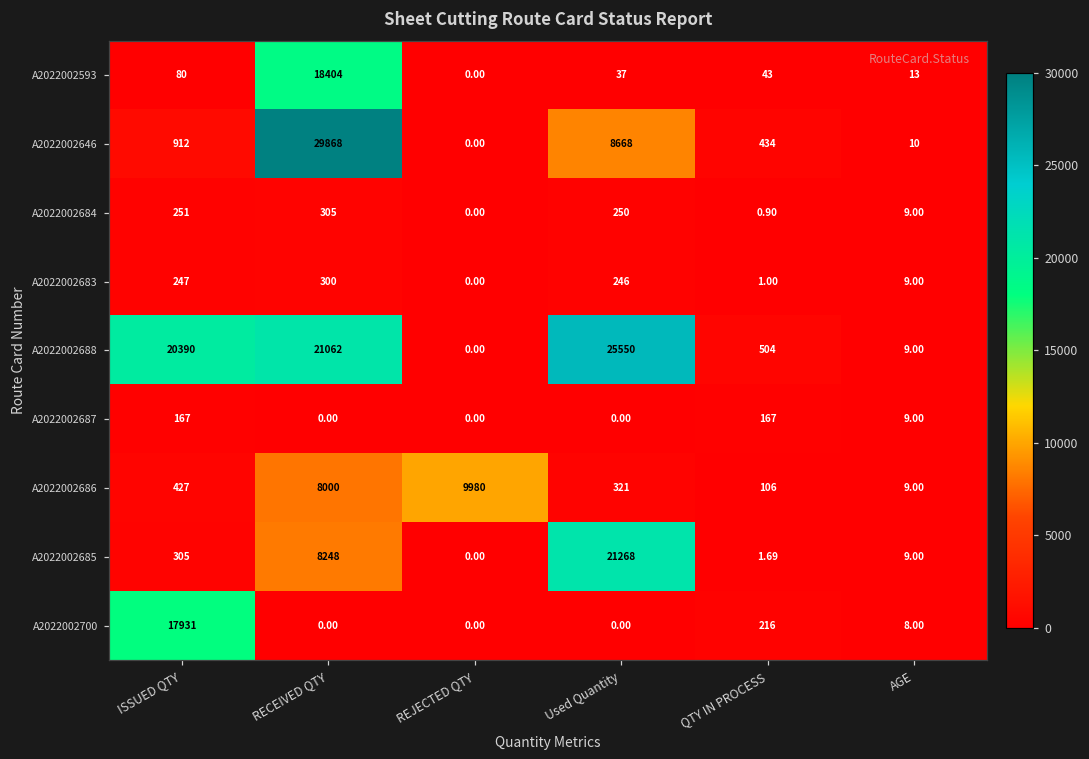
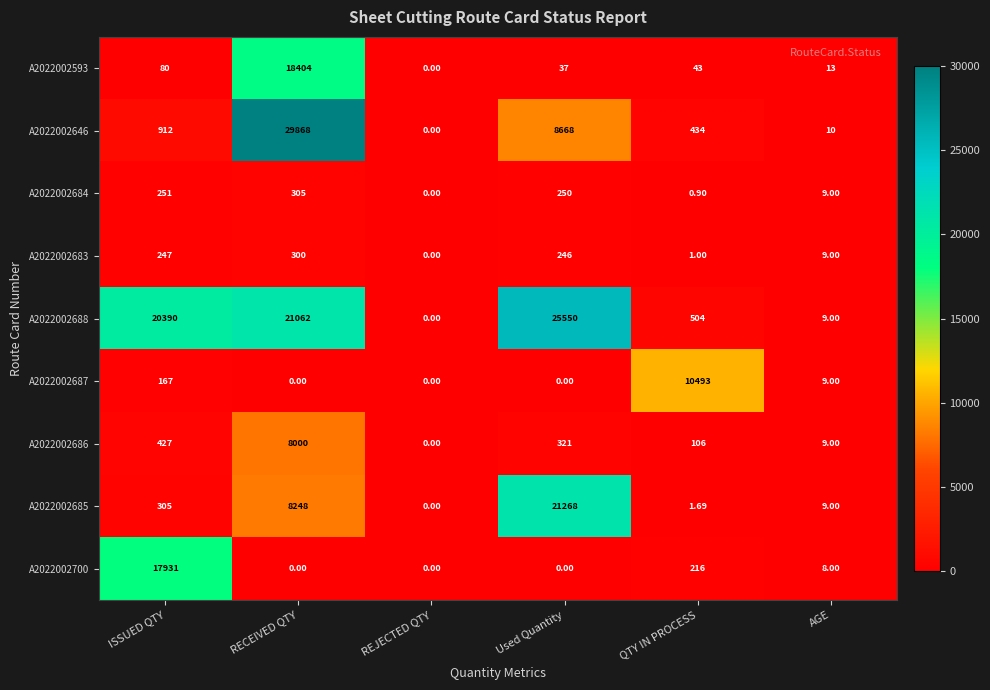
A2022002687, QTY IN PROCESS: 167 -> 10493
A2022002686, REJECTED QTY: 9980 -> 0.00
